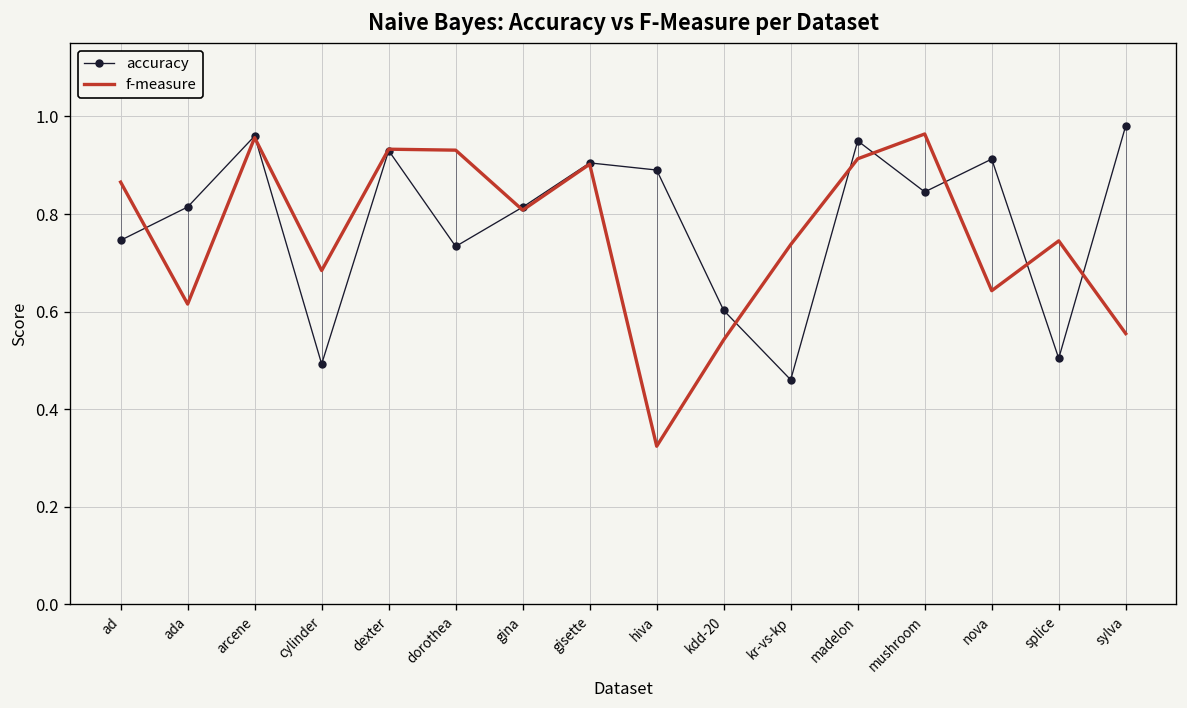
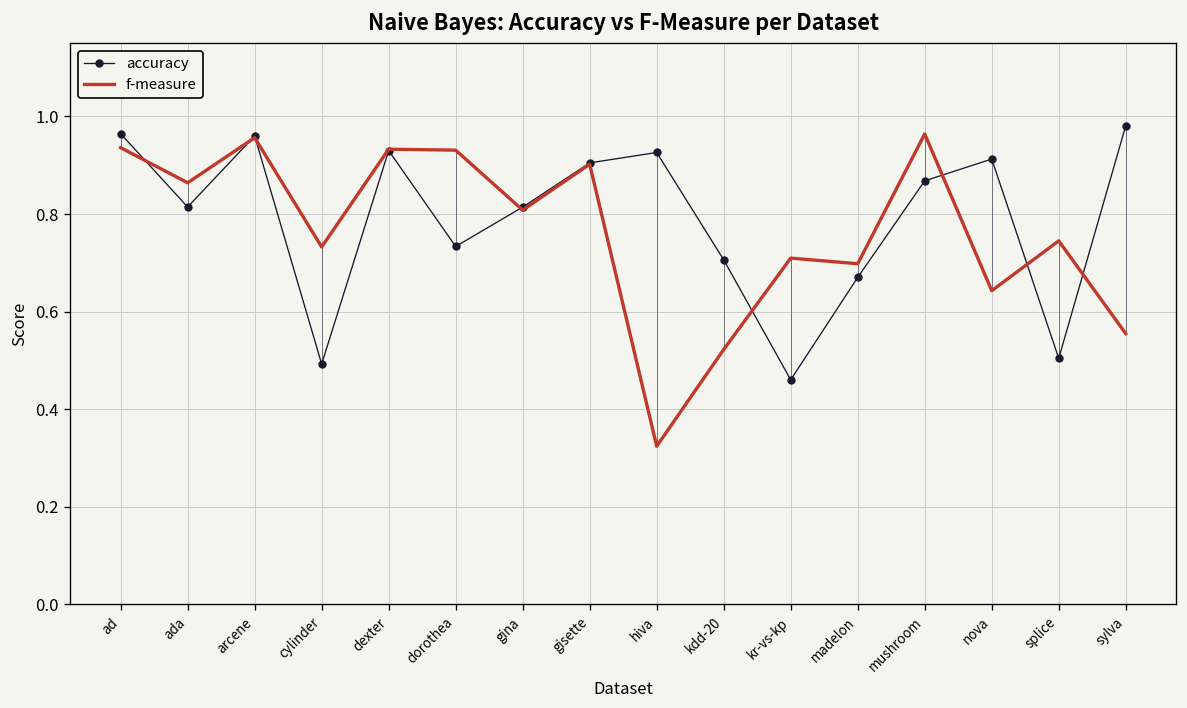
accuracy, ad: 0.75 -> 0.96
f-measure, ad: 0.87 -> 0.94
f-measure, ada: 0.62 -> 0.86
f-measure, cylinder: 0.68 -> 0.73
accuracy, hiva: 0.89 -> 0.93
accuracy, kdd-20: 0.60 -> 0.71
f-measure, kdd-20: 0.54 -> 0.52
f-measure, kr-vs-kp: 0.74 -> 0.71
accuracy, madelon: 0.95 -> 0.67
f-measure, madelon: 0.91 -> 0.70
accuracy, mushroom: 0.85 -> 0.87
